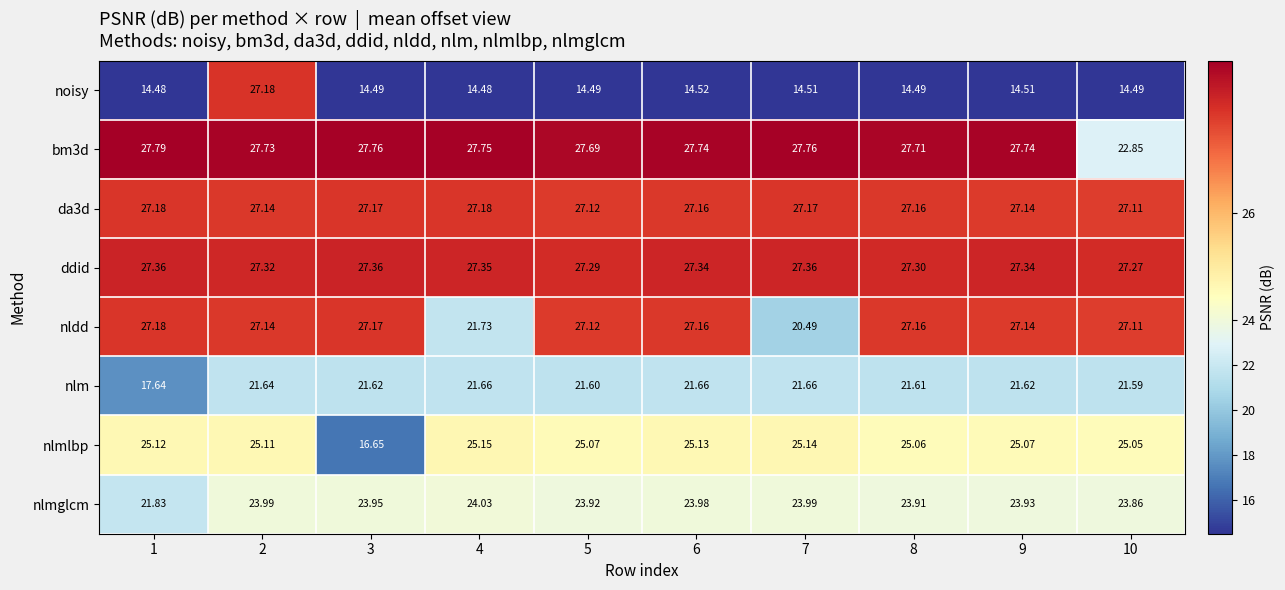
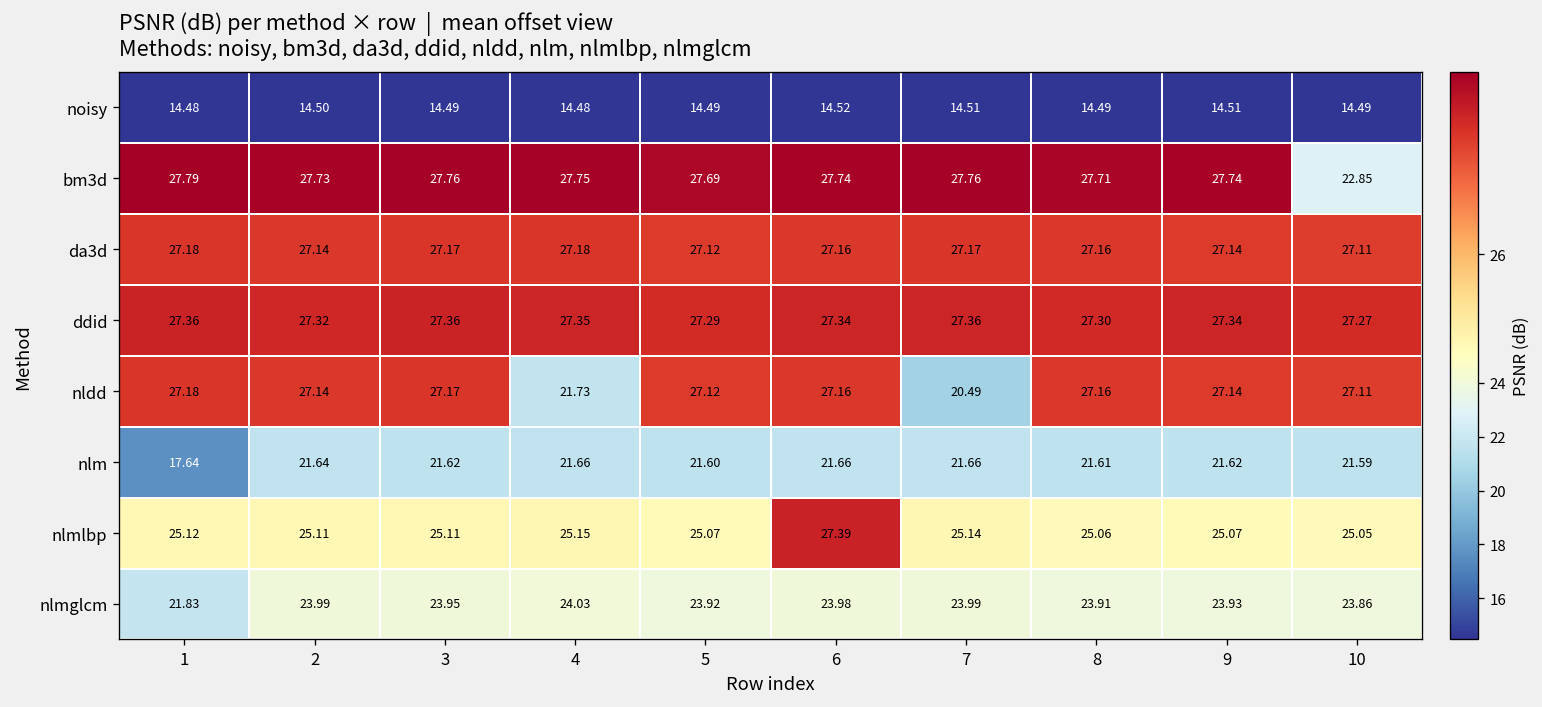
noisy, 2: 27.18 -> 14.50
nlmlbp, 3: 16.65 -> 25.11
nlmlbp, 6: 25.13 -> 27.39
